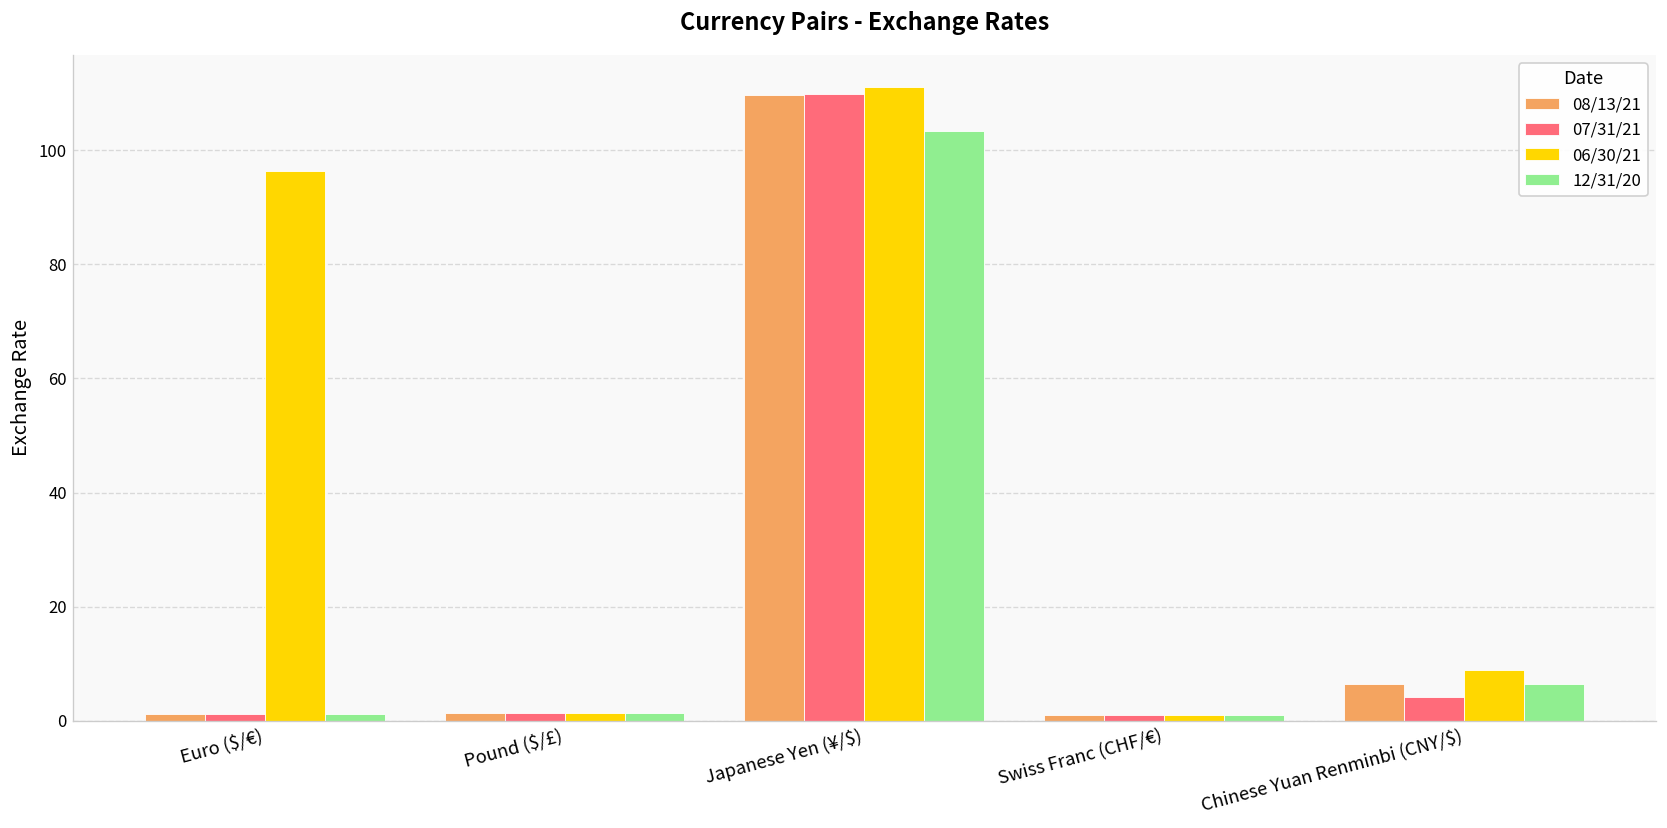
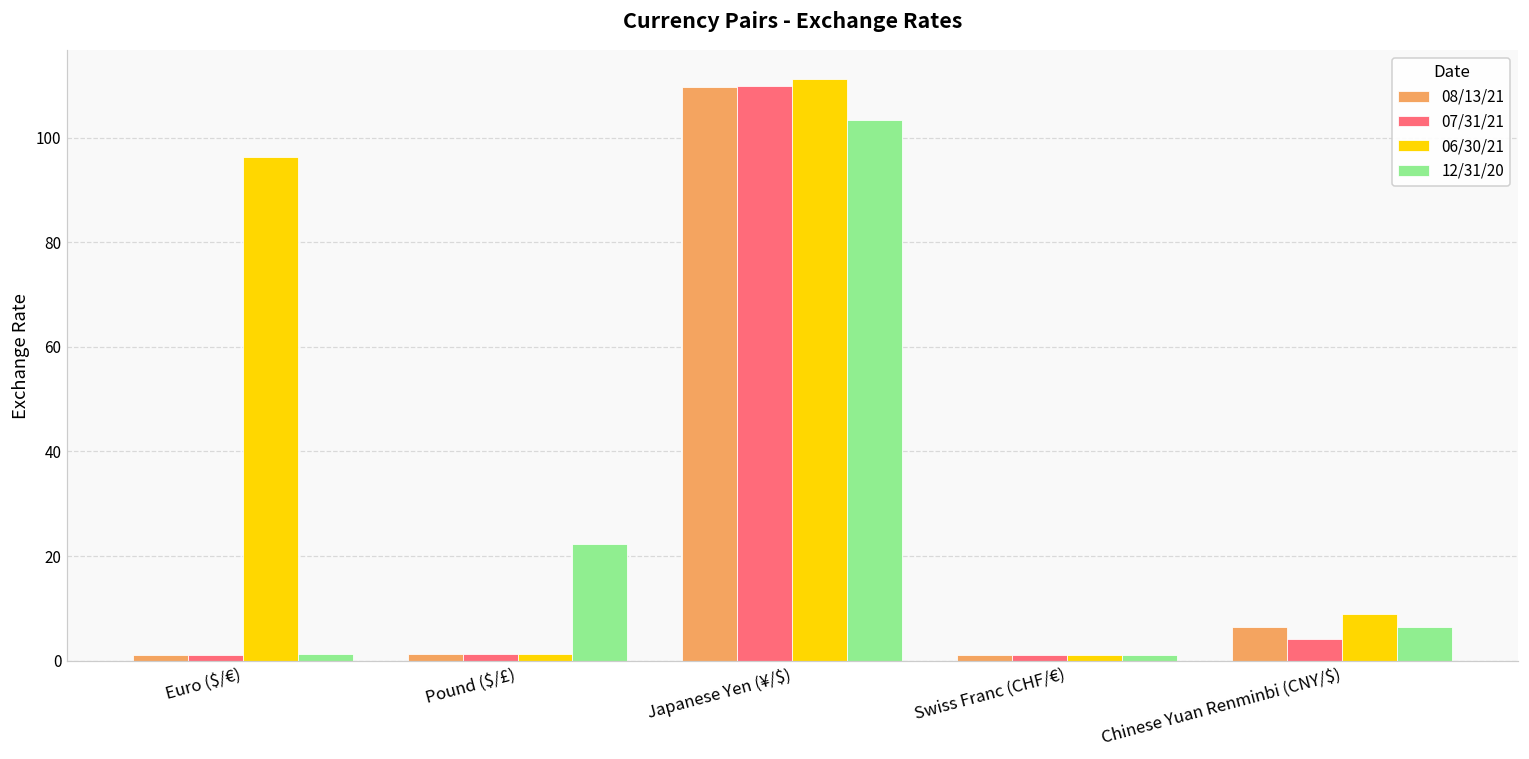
12/31/20, Pound ($/£): 1 -> 22
